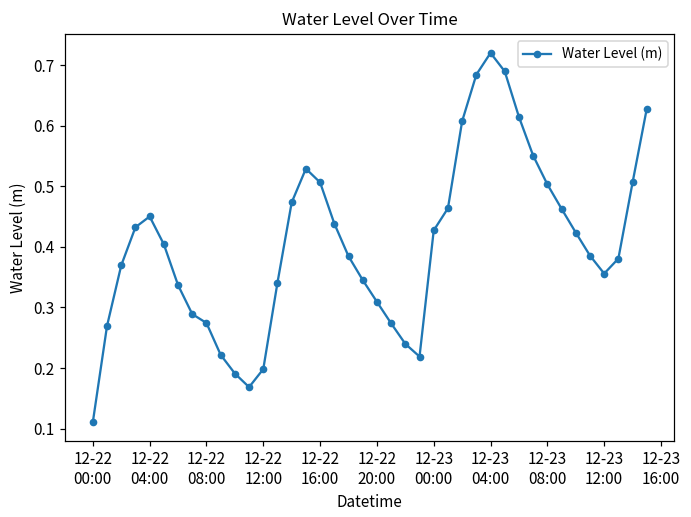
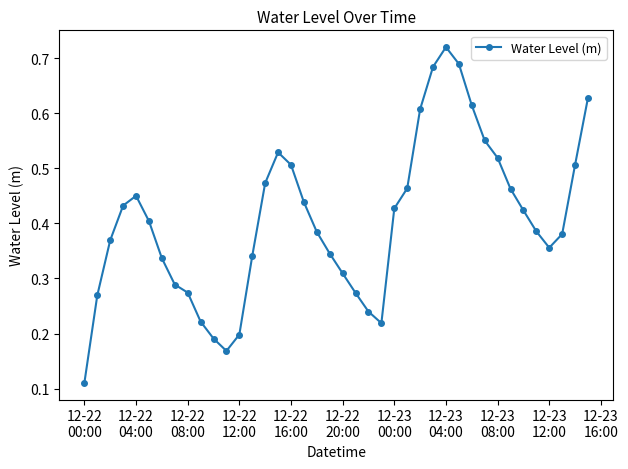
12-23 08:00: 0.50 -> 0.52
